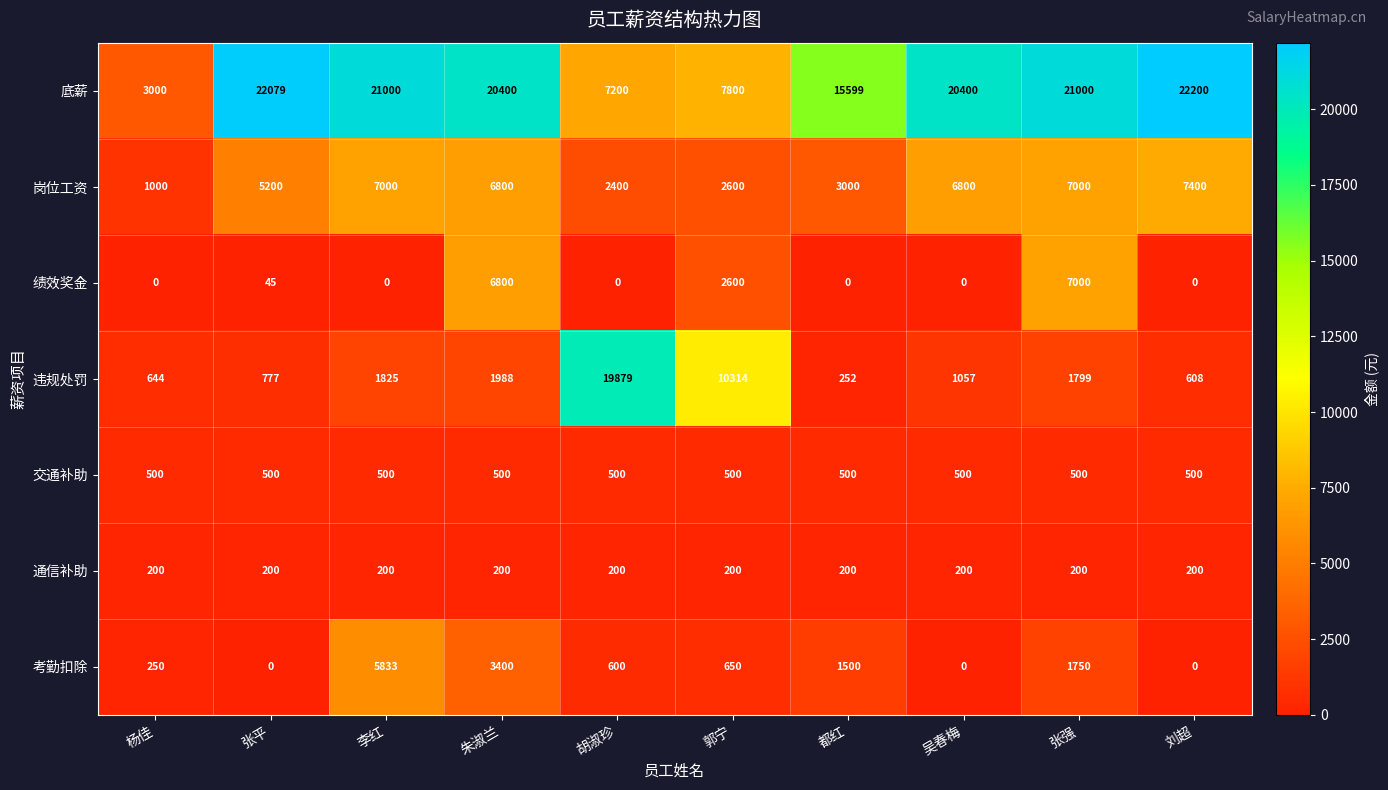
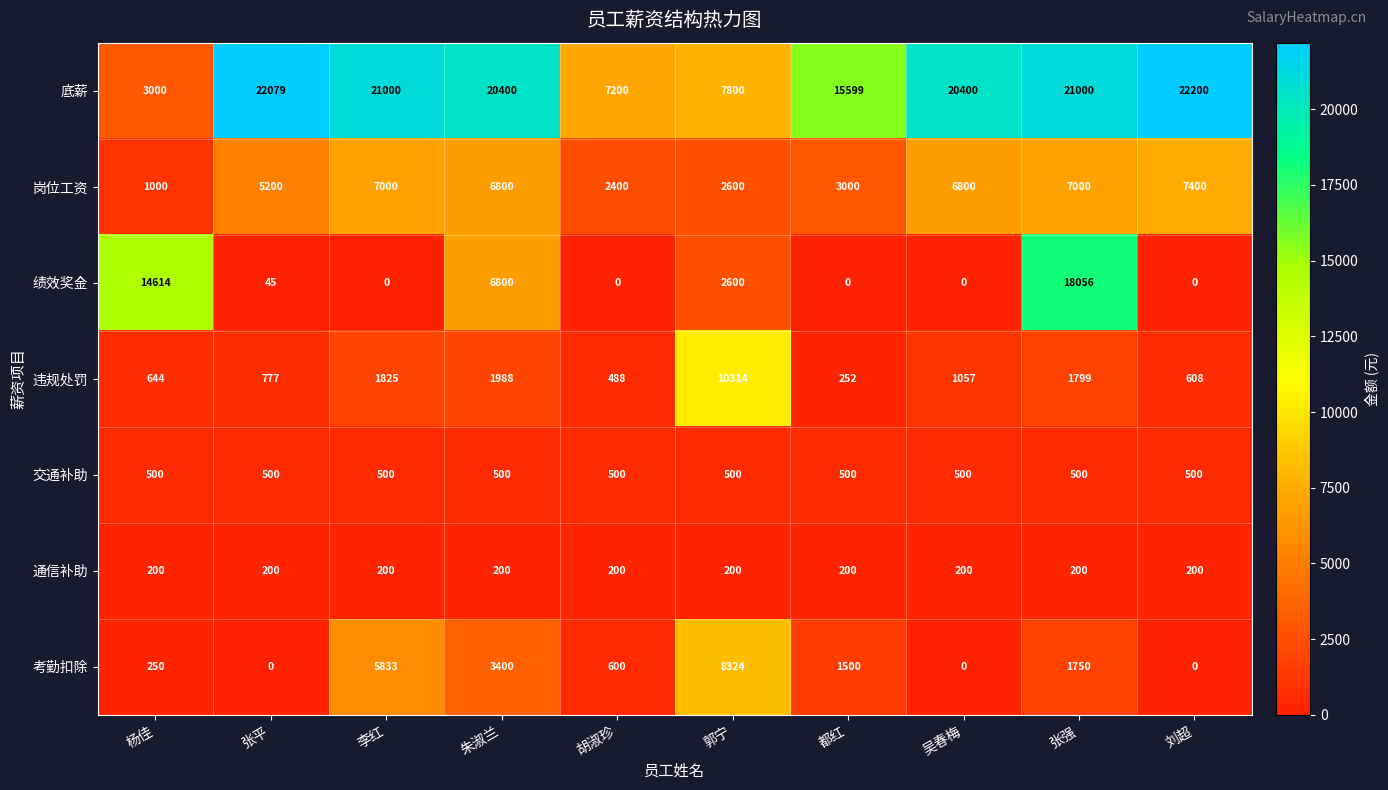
绩效奖金, 杨佳: 0 -> 14614
绩效奖金, 张强: 7000 -> 18056
违规处罚, 胡淑珍: 19879 -> 488
考勤扣除, 郭宁: 650 -> 8324
